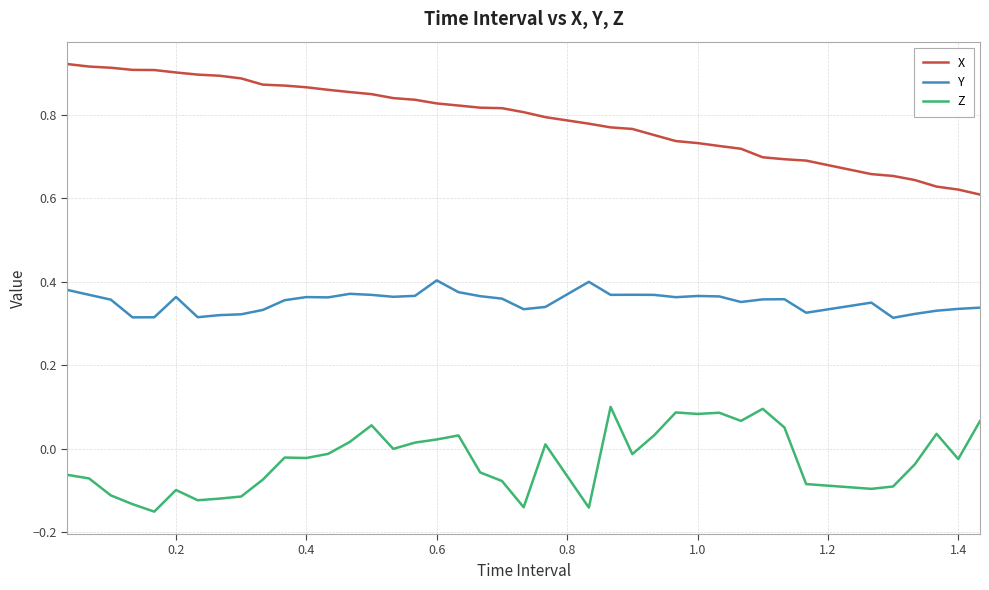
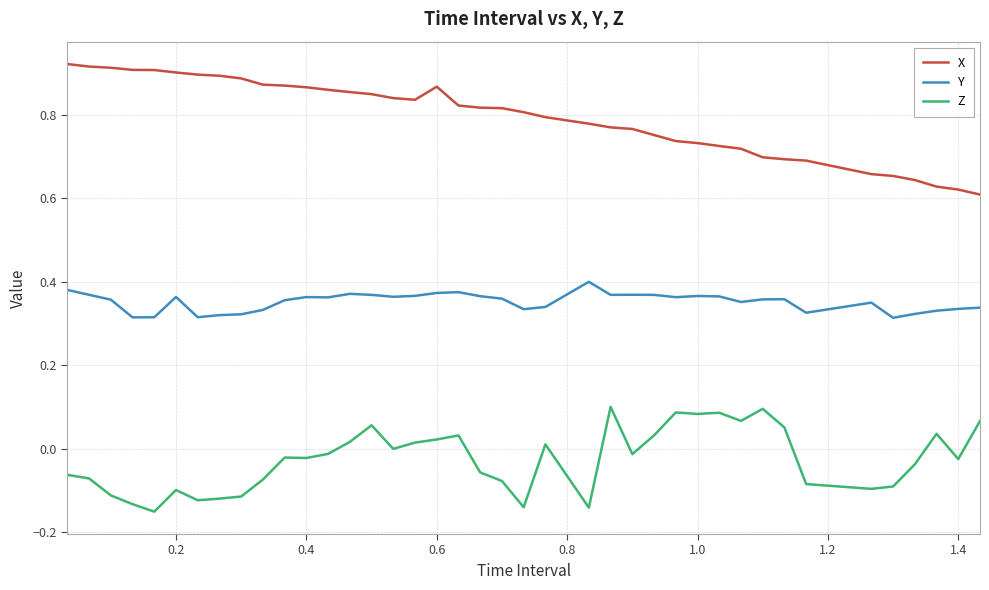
X, 0.6: 0.83 -> 0.87
Y, 0.6: 0.40 -> 0.37
